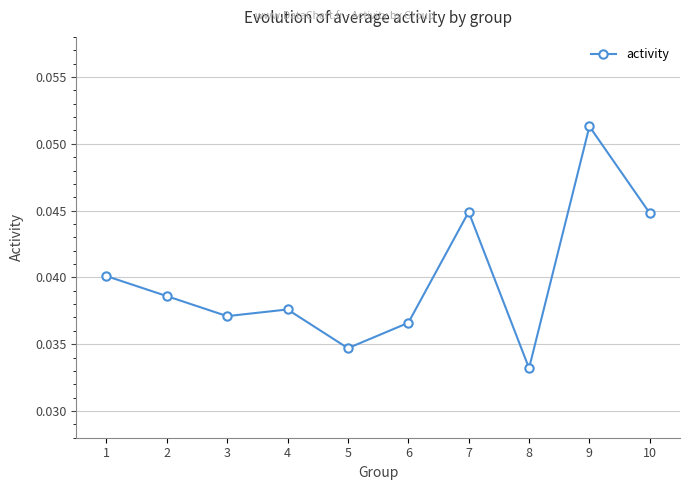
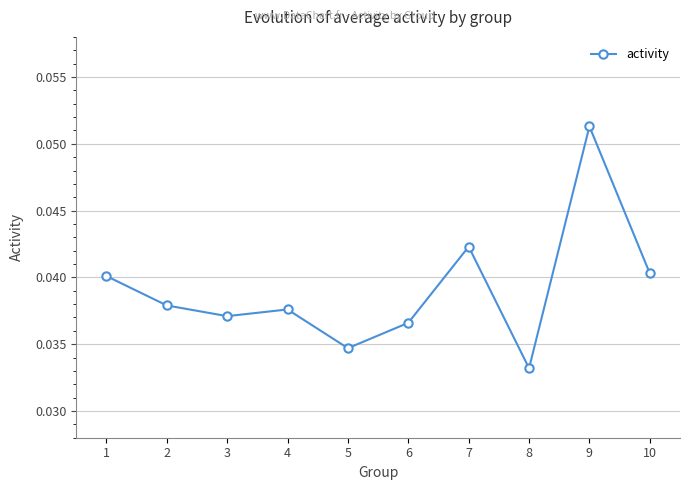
2: 0.0386 -> 0.0379
7: 0.0449 -> 0.0423
10: 0.0448 -> 0.0403
